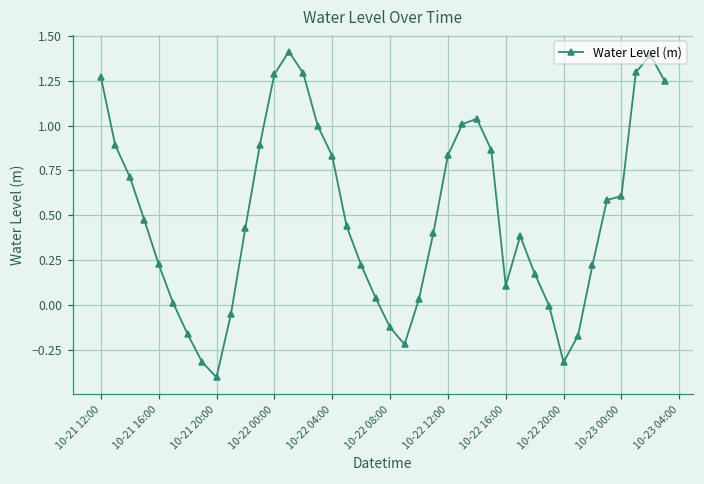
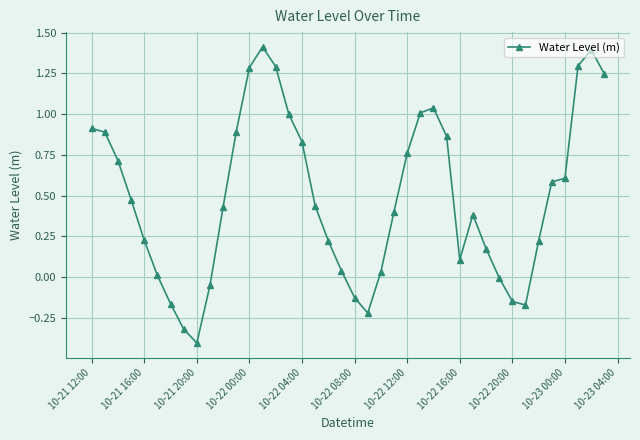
10-21 12:00: 1.27 -> 0.91
10-22 12:00: 0.83 -> 0.76
10-22 20:00: -0.32 -> -0.15
